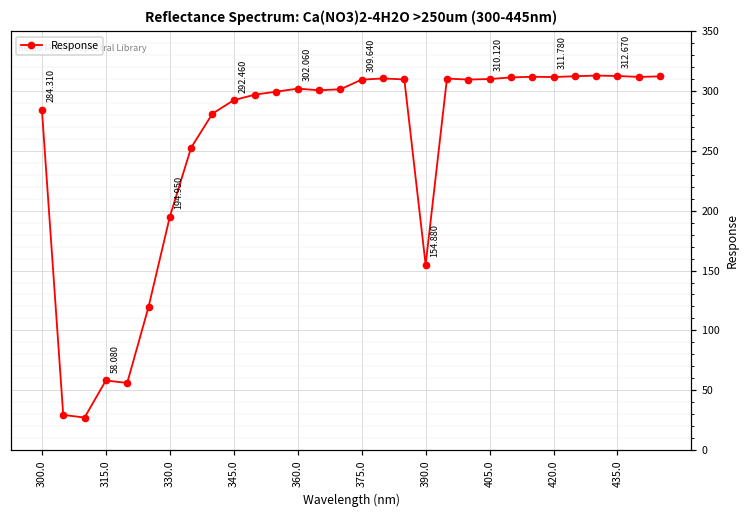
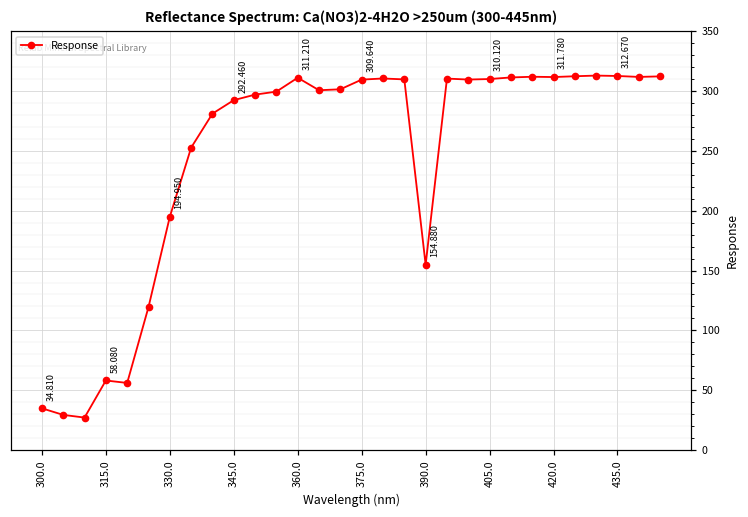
300.0: 284.310 -> 34.810
360.0: 302.060 -> 311.210
